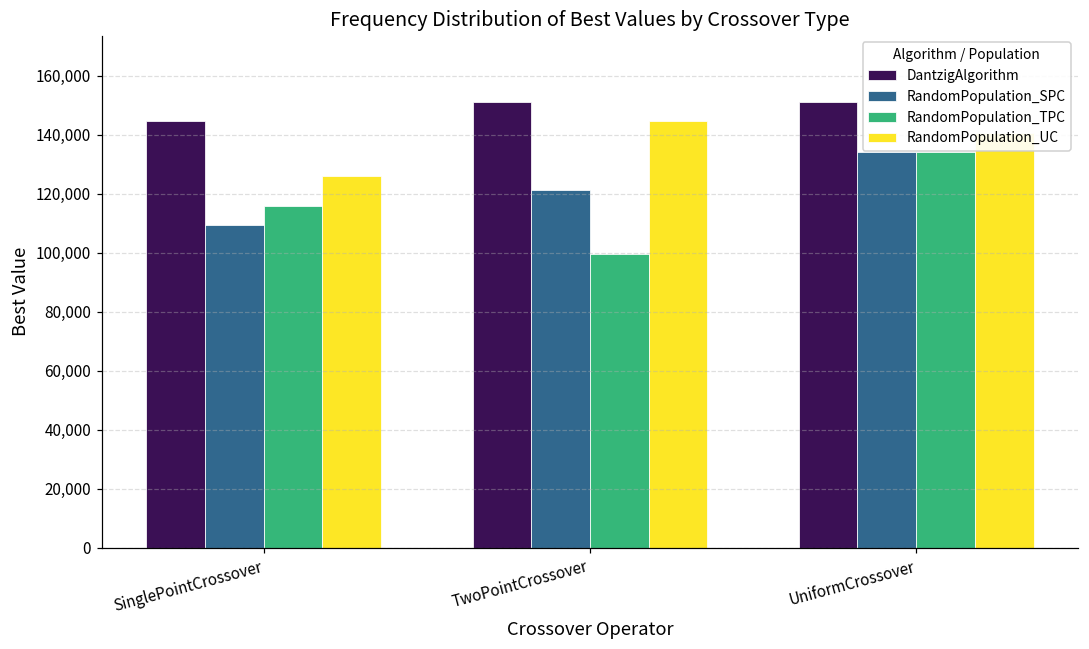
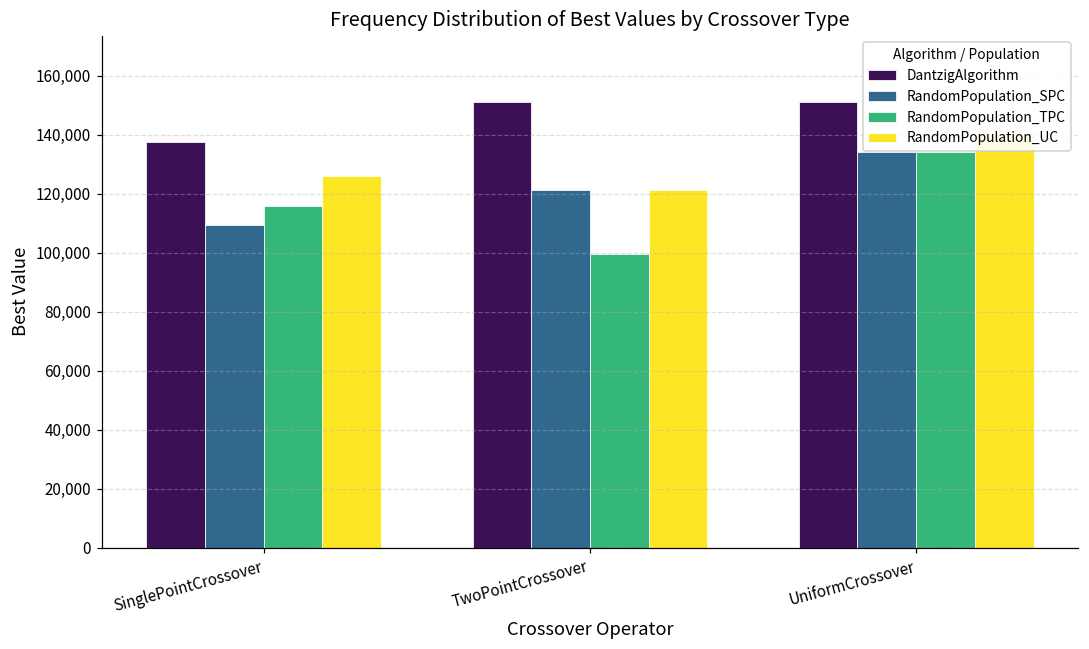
DantzigAlgorithm, SinglePointCrossover: 145,000 -> 138,000
RandomPopulation_UC, TwoPointCrossover: 145,000 -> 121,000
